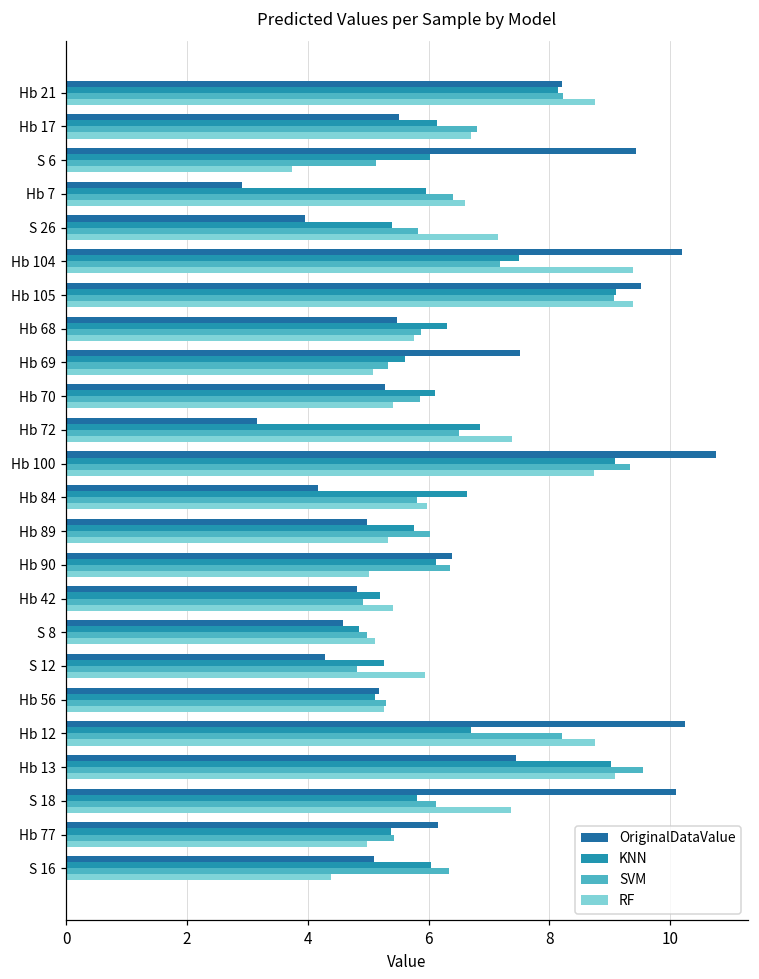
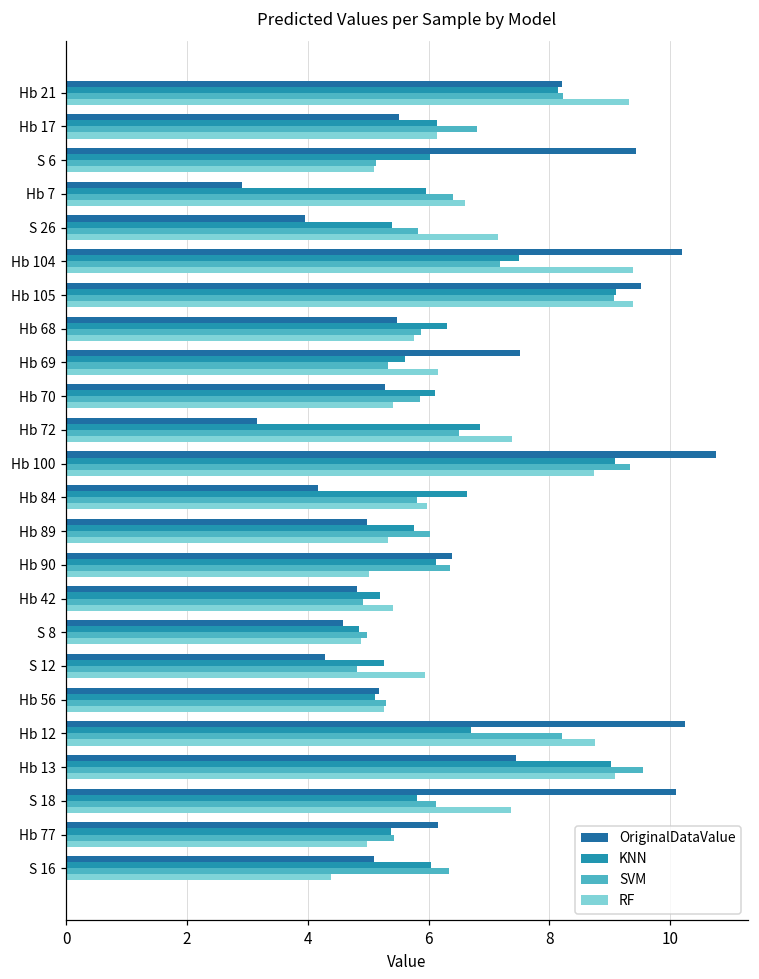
RF, Hb 21: 8.8 -> 9.3
RF, Hb 17: 6.7 -> 6.1
RF, S 6: 3.7 -> 5.1
RF, Hb 69: 5.1 -> 6.2
RF, S 8: 5.1 -> 4.9
